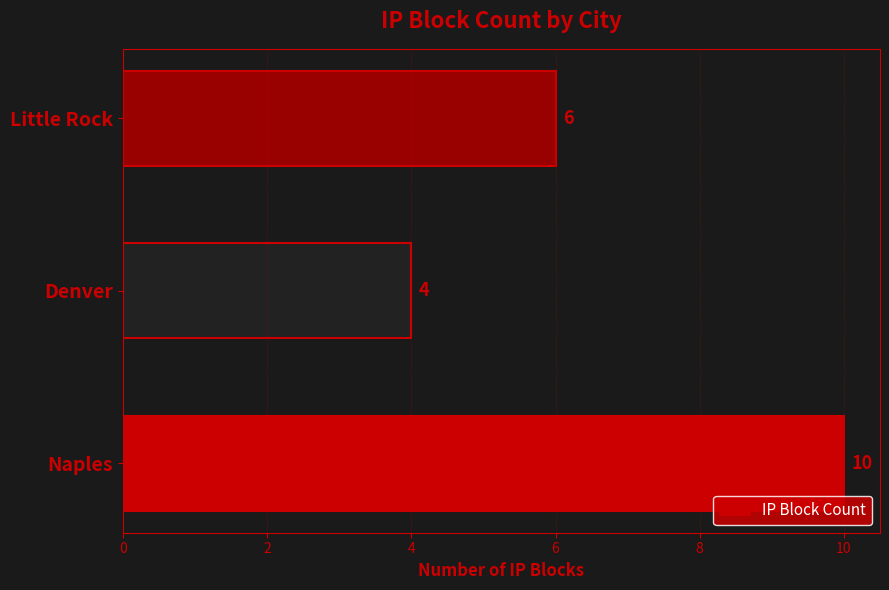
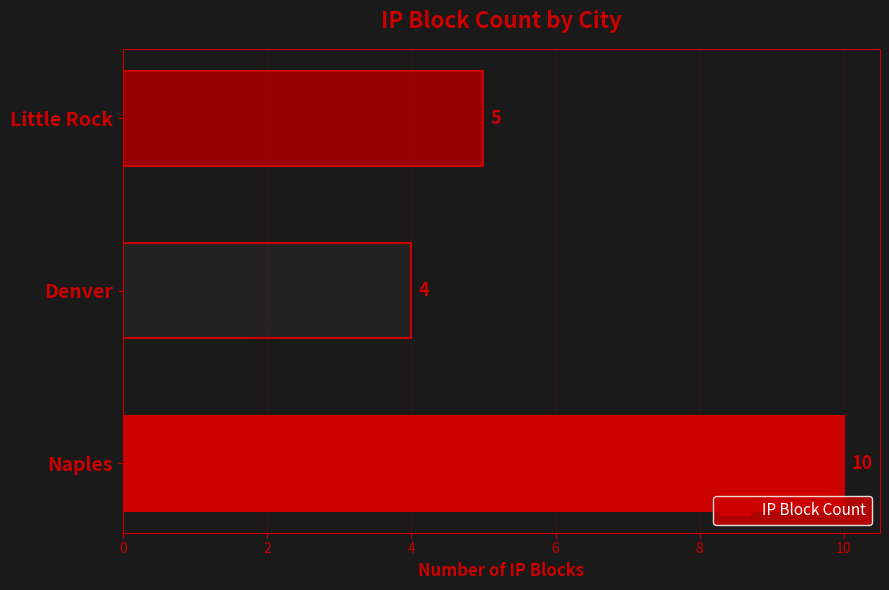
Little Rock: 6 -> 5
